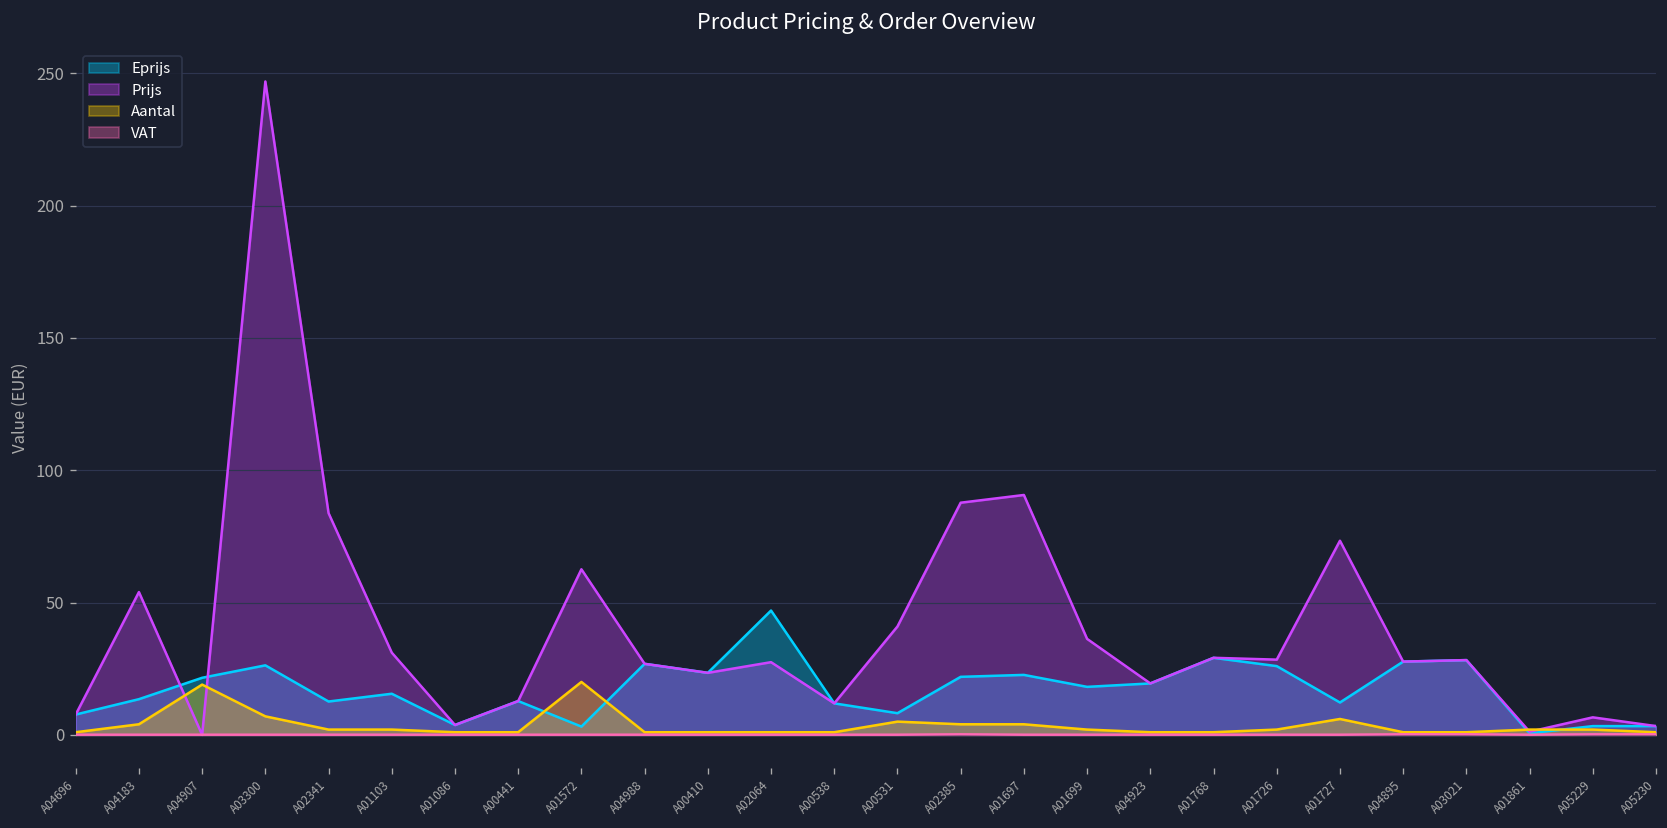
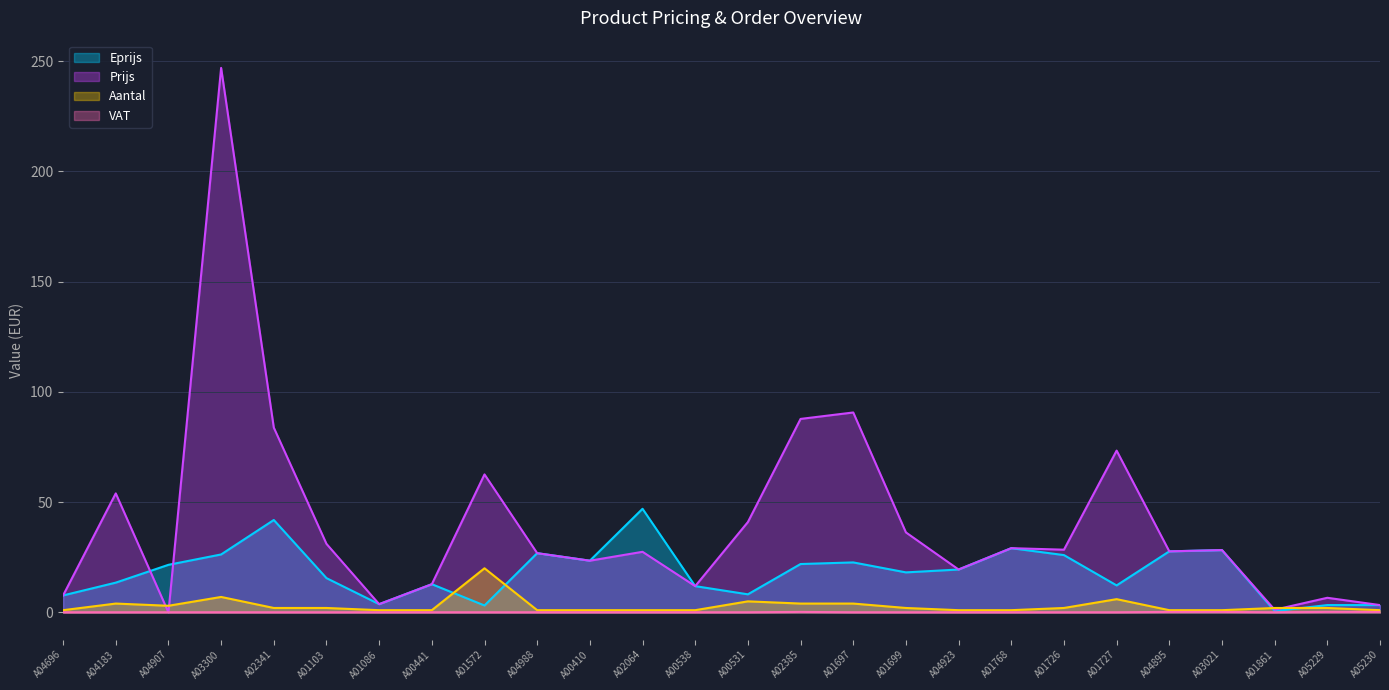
Aantal, A04907: 19 -> 3
Eprijs, A02341: 13 -> 42
